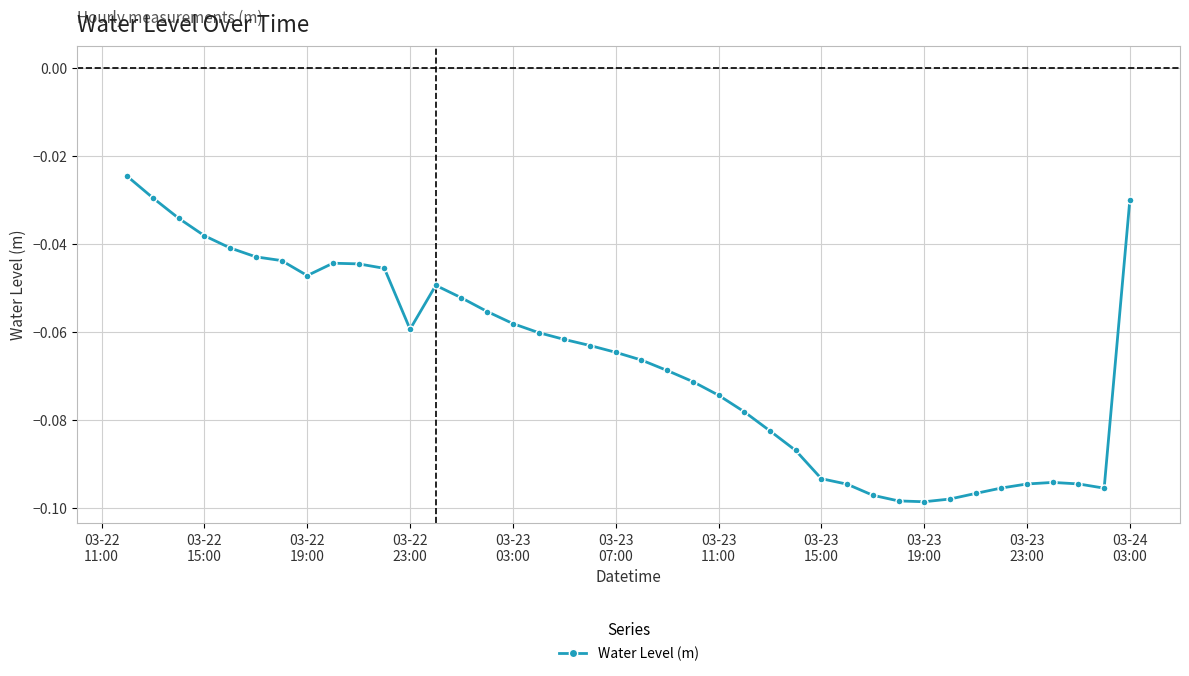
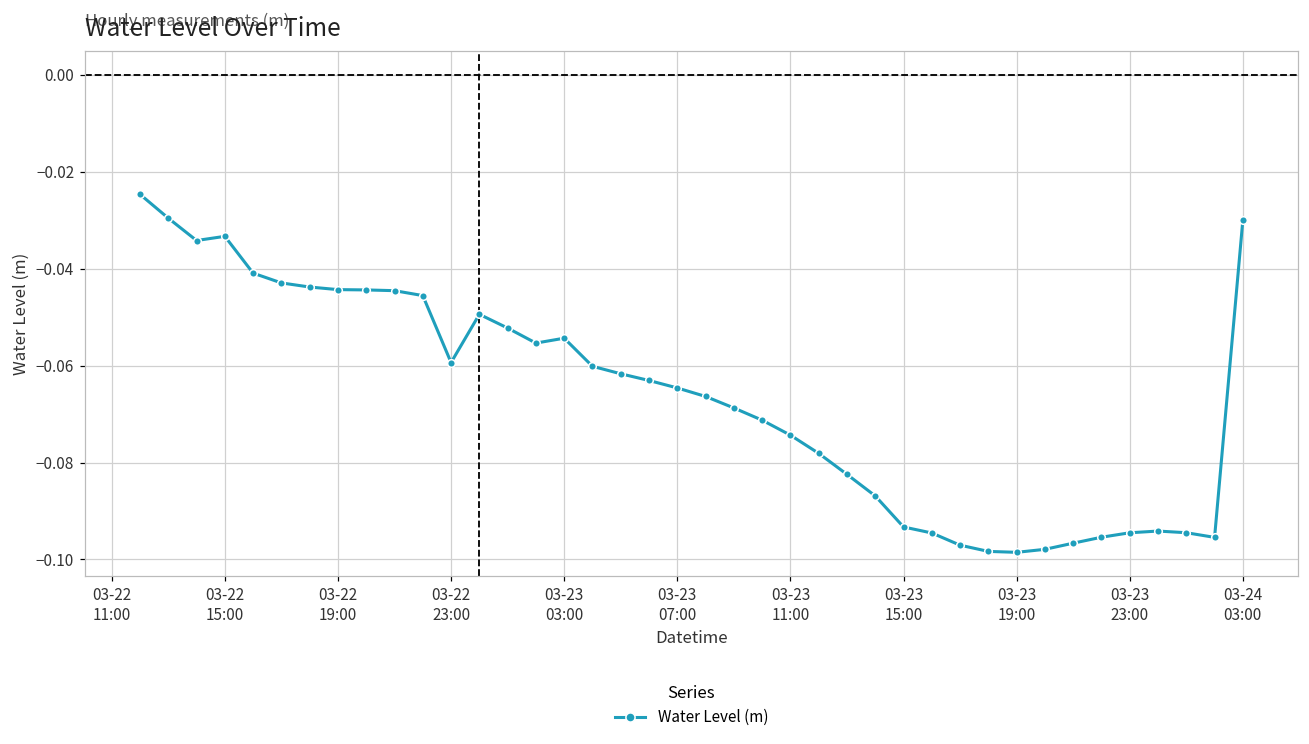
03-22 15:00: -0.038 -> -0.033
03-22 19:00: -0.047 -> -0.044
03-23 03:00: -0.058 -> -0.054
